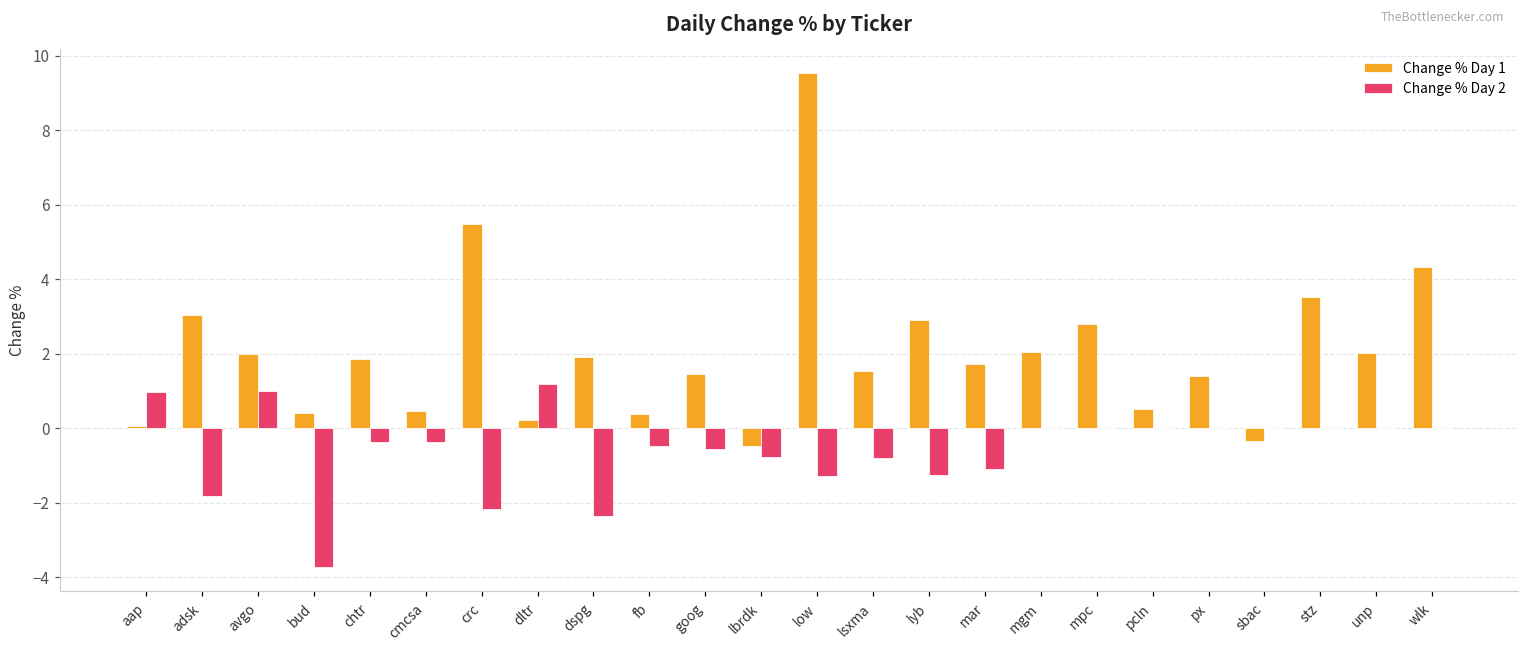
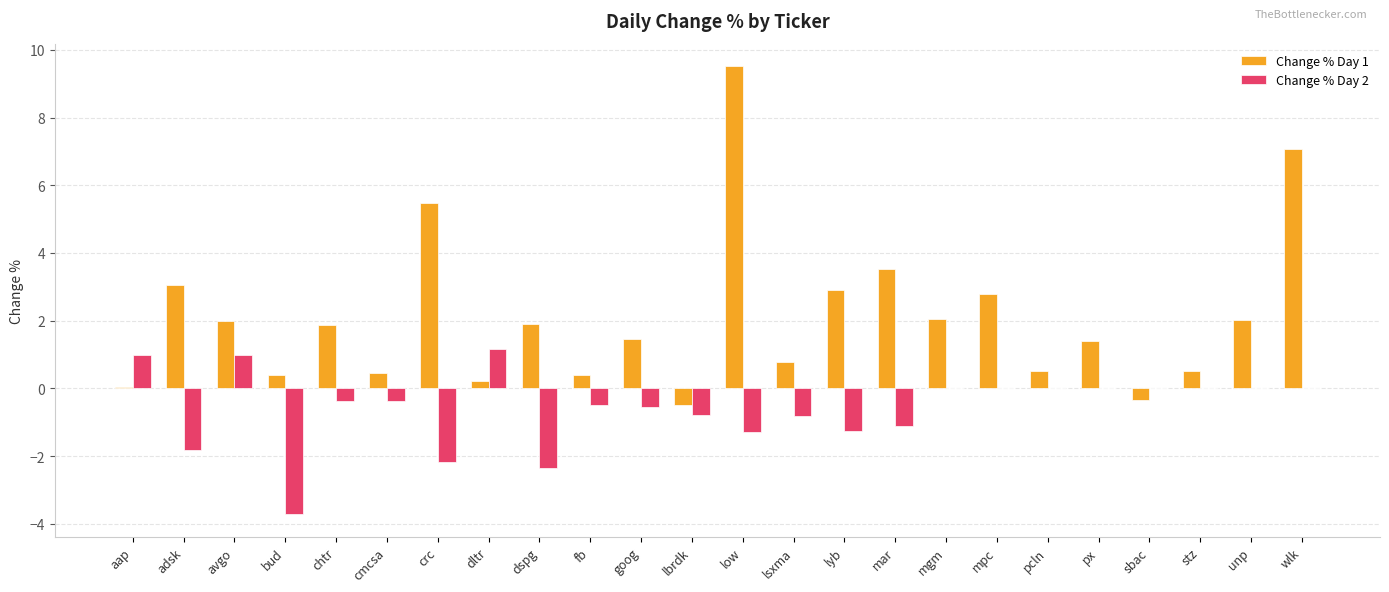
Change % Day 1, lsxma: 1.5 -> 0.8
Change % Day 1, mar: 1.7 -> 3.5
Change % Day 1, stz: 3.5 -> 0.5
Change % Day 1, wlk: 4.3 -> 7.1
